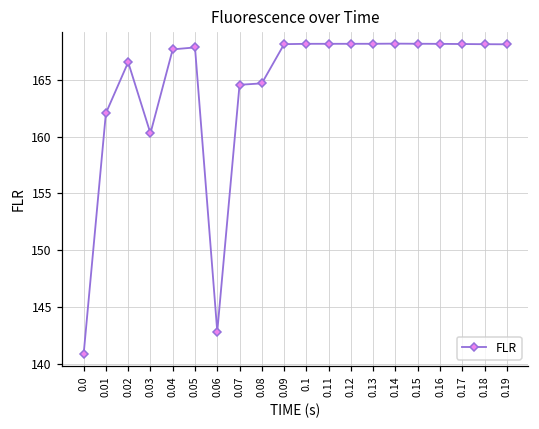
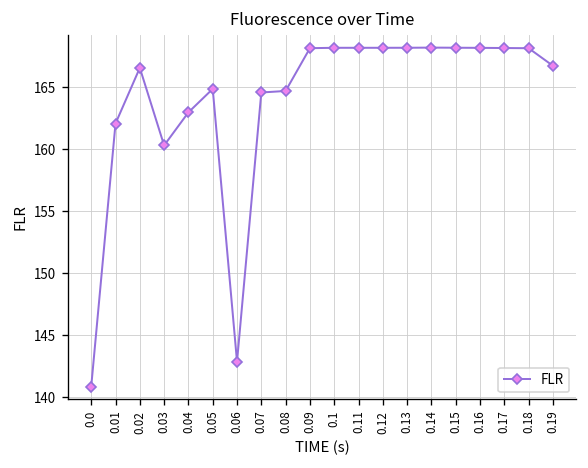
0.04: 167.7 -> 163.0
0.05: 167.8 -> 164.8
0.19: 168.1 -> 166.7
